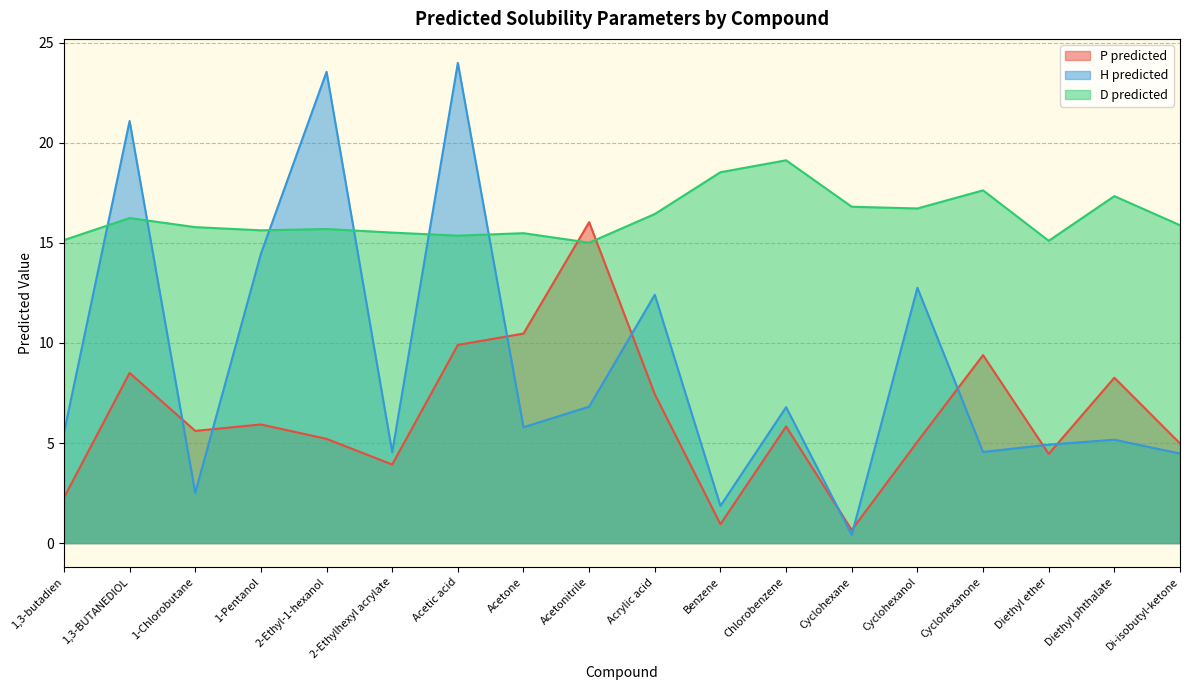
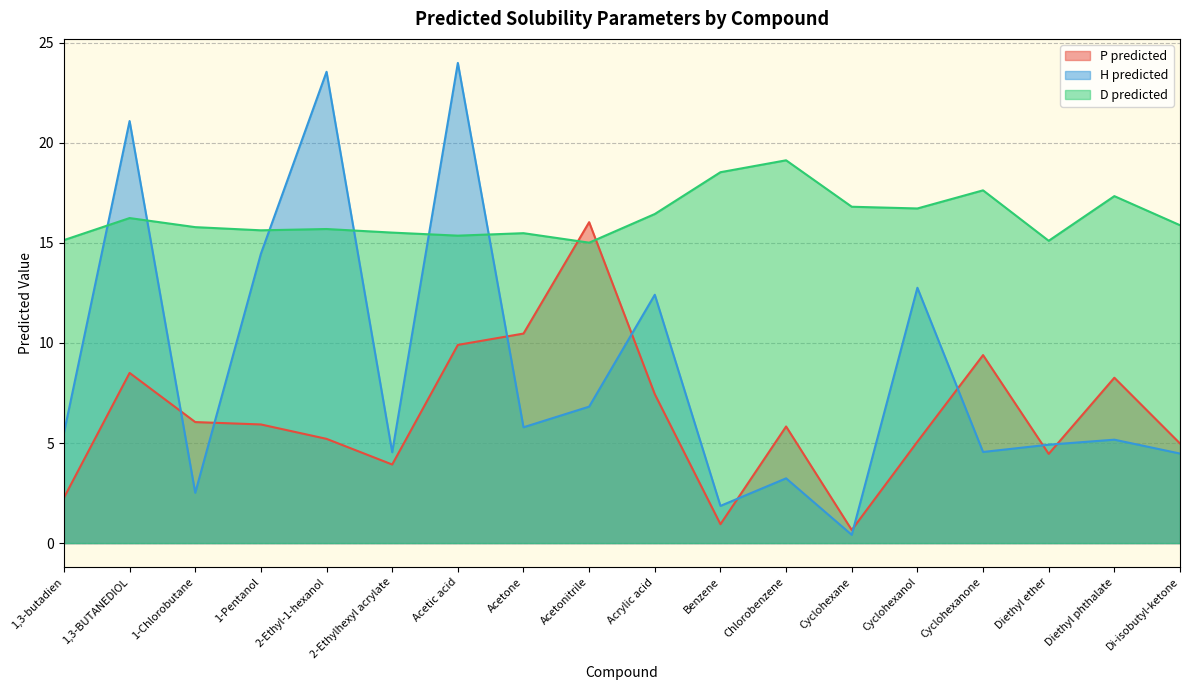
P predicted, 1-Chlorobutane: 5.6 -> 6.0
H predicted, Chlorobenzene: 6.8 -> 3.2
